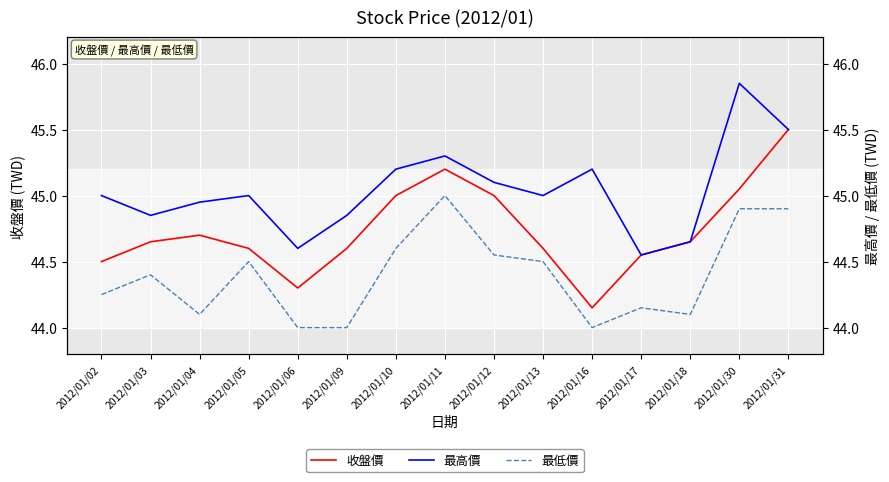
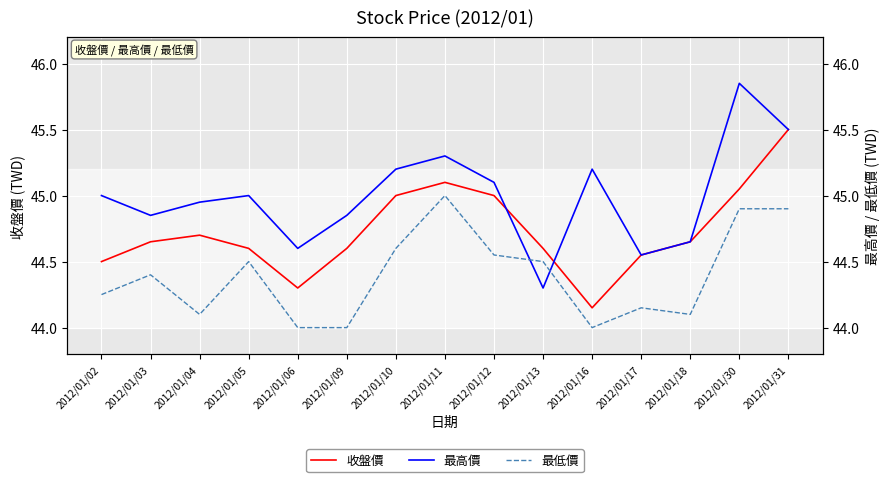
收盤價, 2012/01/11: 45.2 -> 45.1
最高價, 2012/01/13: 45.0 -> 44.3
